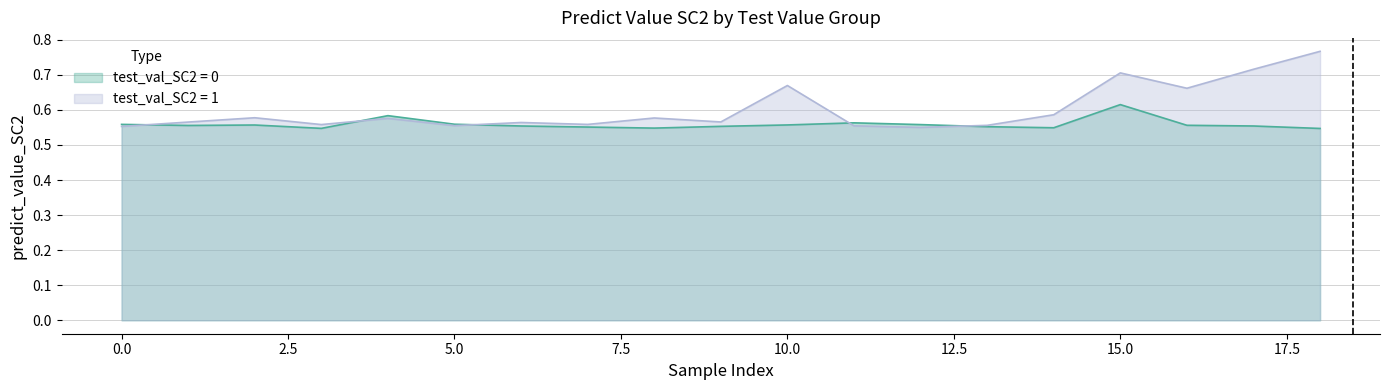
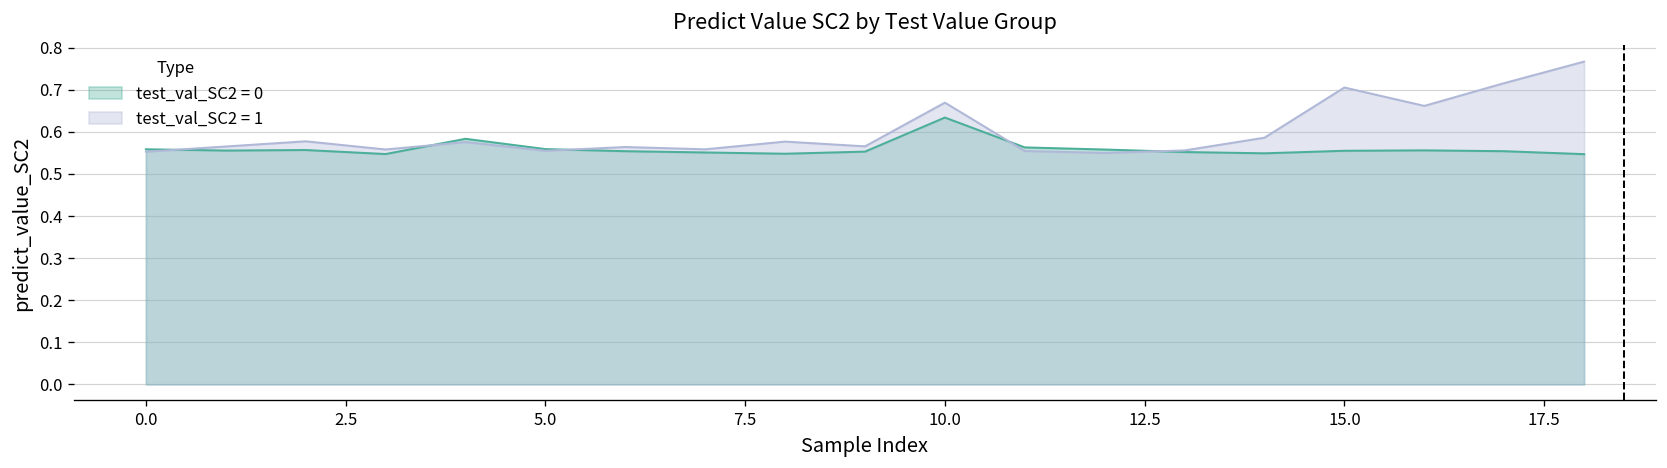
test_val_SC2 = 0, 10.0: 0.56 -> 0.63
test_val_SC2 = 0, 15.0: 0.62 -> 0.56
